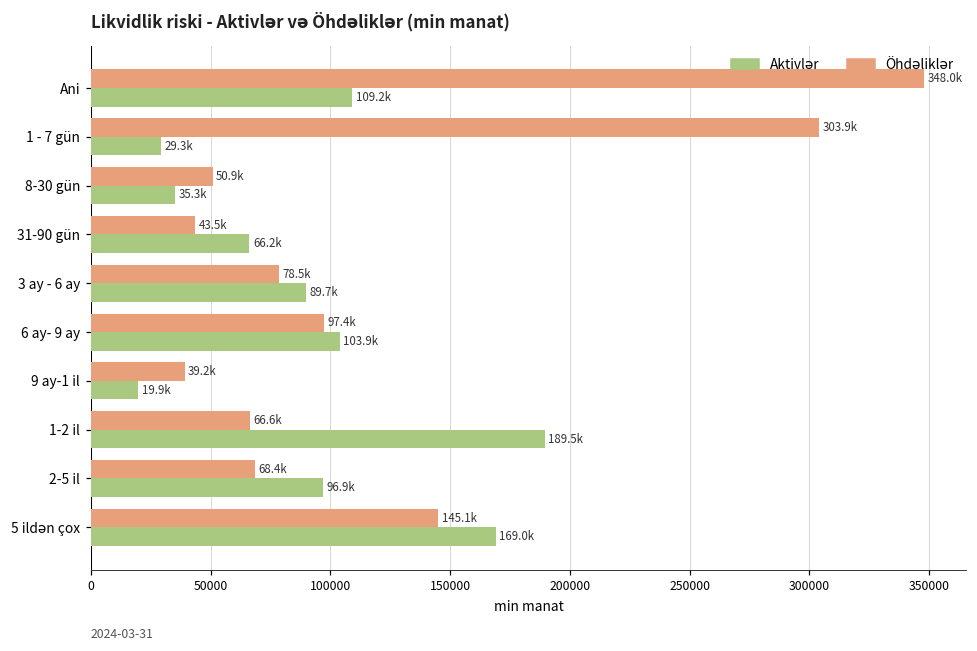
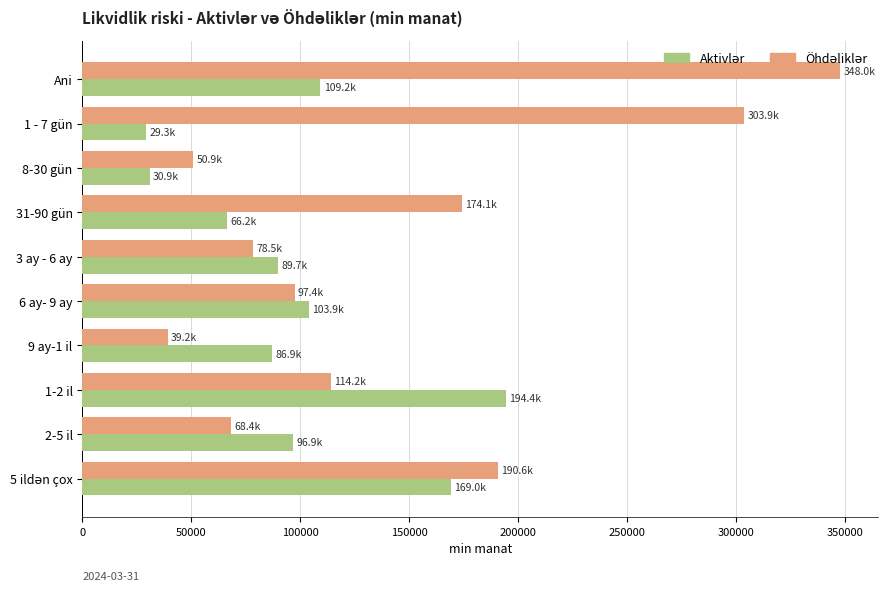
Aktivlər, 8-30 gün: 35.3k -> 30.9k
Öhdəliklər, 31-90 gün: 43.5k -> 174.1k
Aktivlər, 9 ay-1 il: 19.9k -> 86.9k
Öhdəliklər, 1-2 il: 66.6k -> 114.2k
Aktivlər, 1-2 il: 189.5k -> 194.4k
Öhdəliklər, 5 ildən çox: 145.1k -> 190.6k
